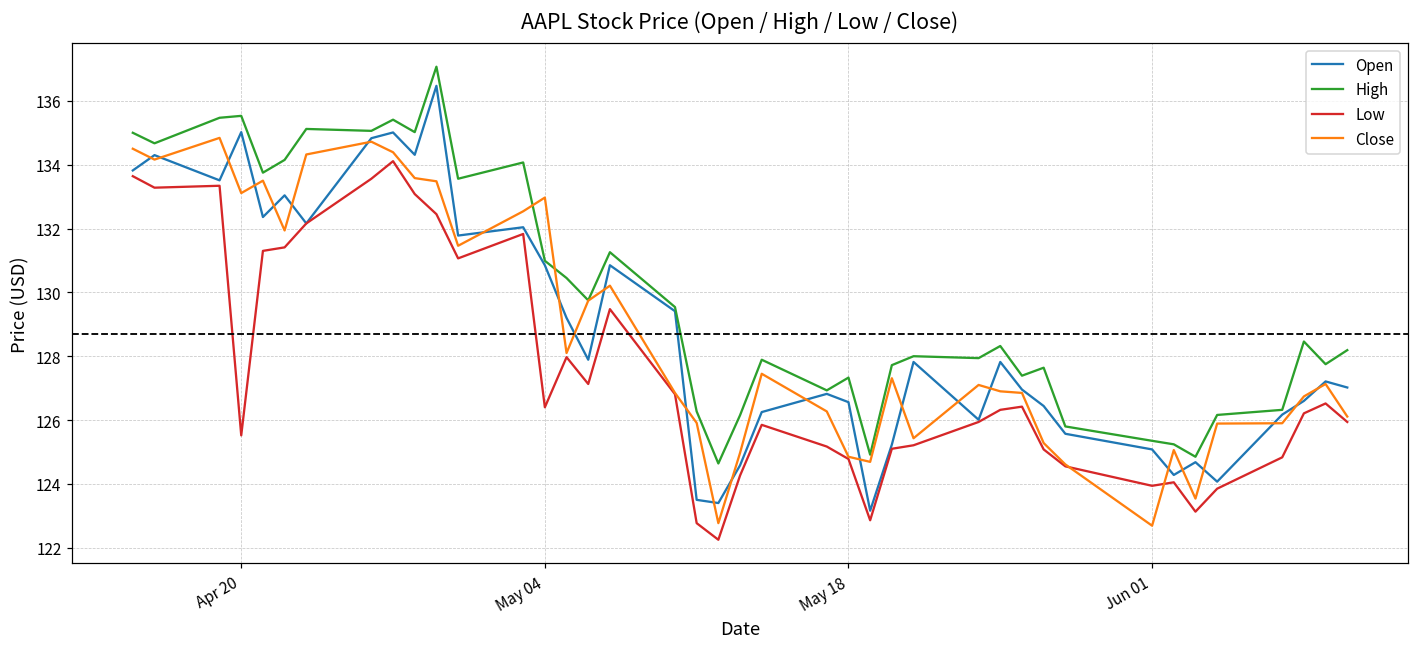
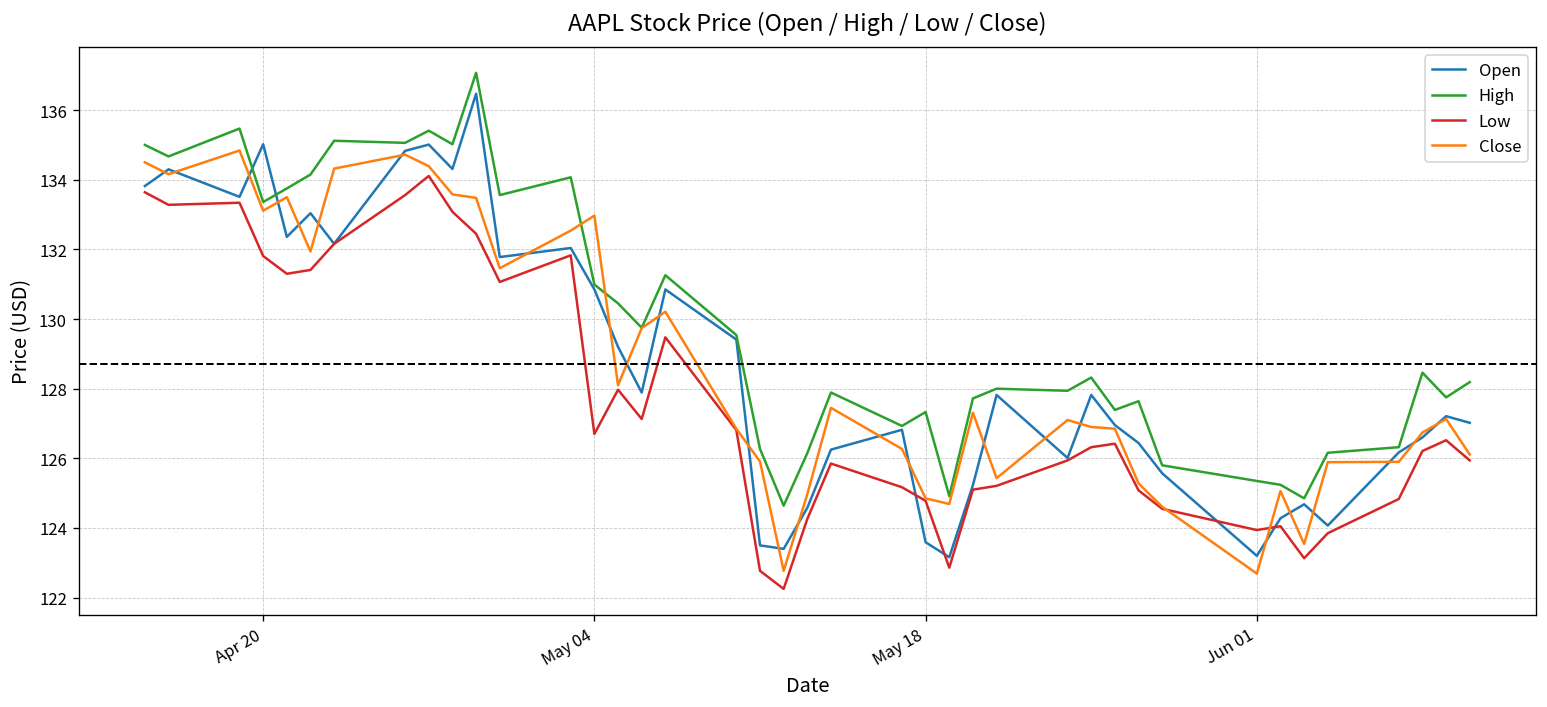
High, Apr 20: 135.5 -> 133.4
Low, Apr 20: 125.5 -> 131.8
Low, May 04: 126.4 -> 126.7
Open, May 18: 126.6 -> 123.6
Open, Jun 01: 125.1 -> 123.2
